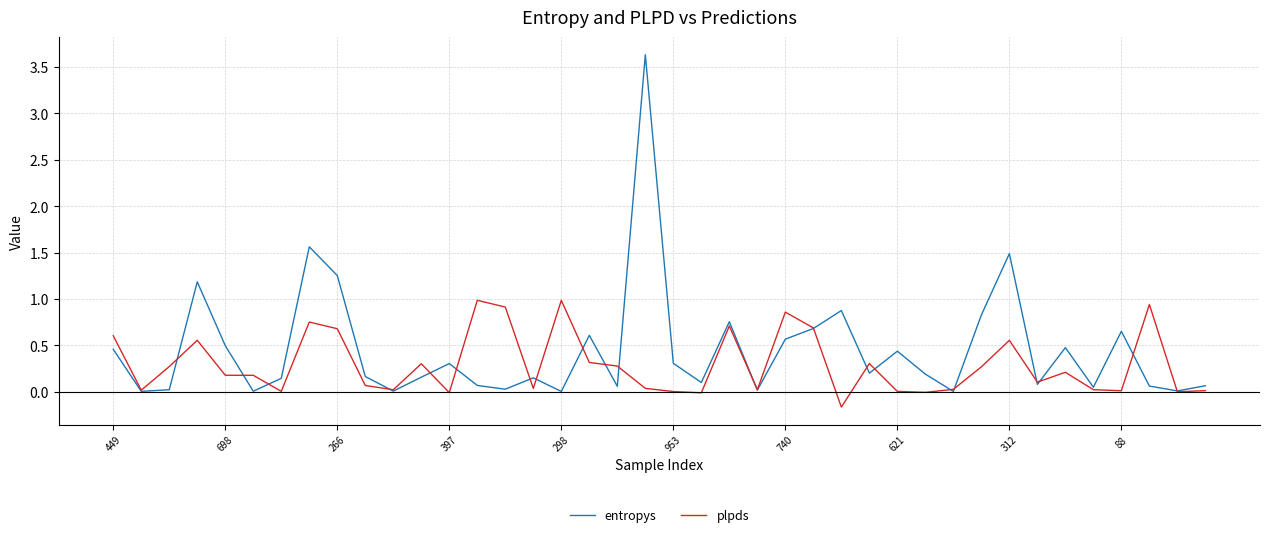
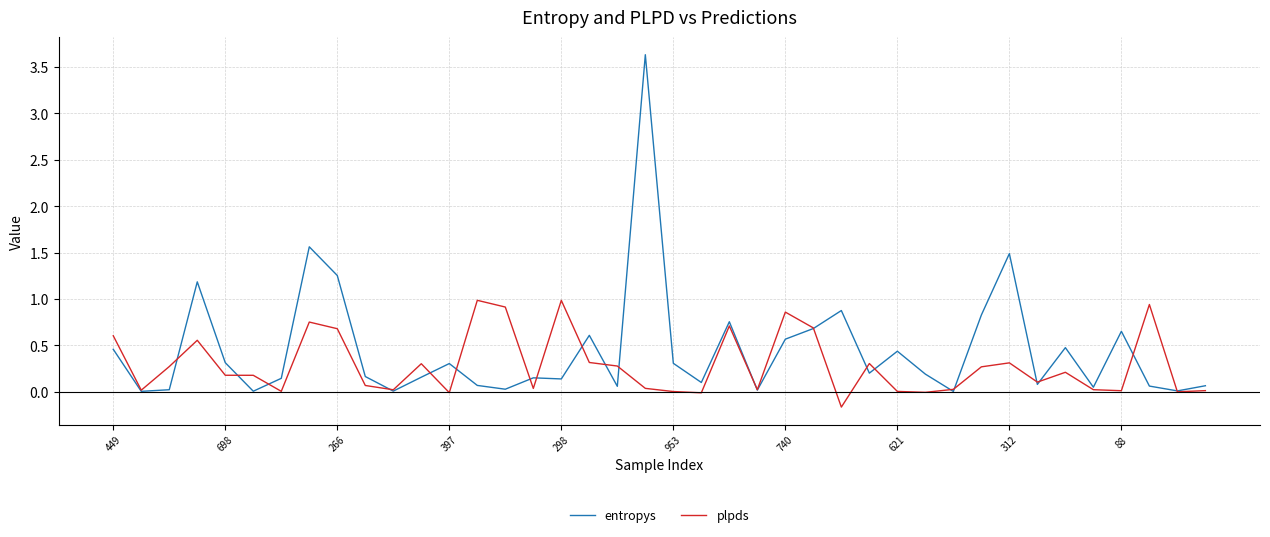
entropys, 698: 0.5 -> 0.3
entropys, 298: 0.0 -> 0.1
plpds, 312: 0.6 -> 0.3
